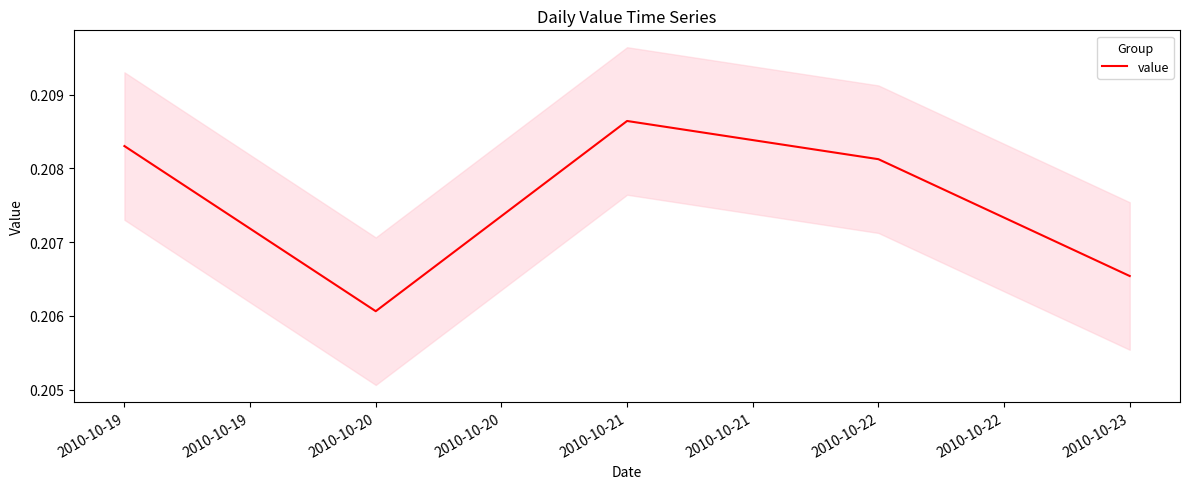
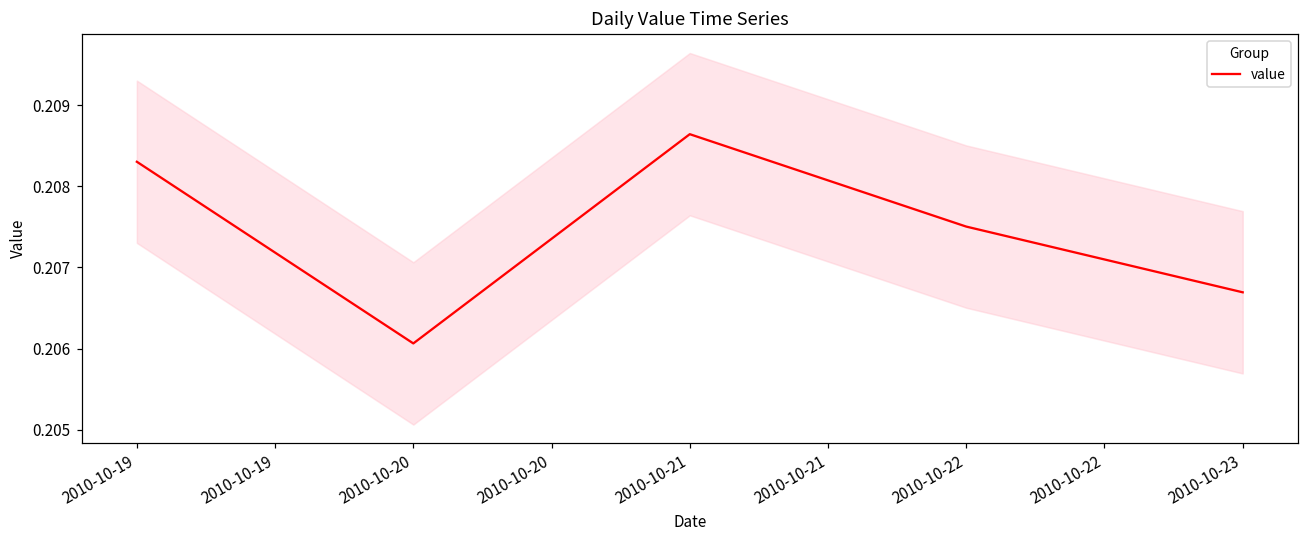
value, 2010-10-22: 0.2081 -> 0.2075
value, 2010-10-23: 0.2065 -> 0.2067
